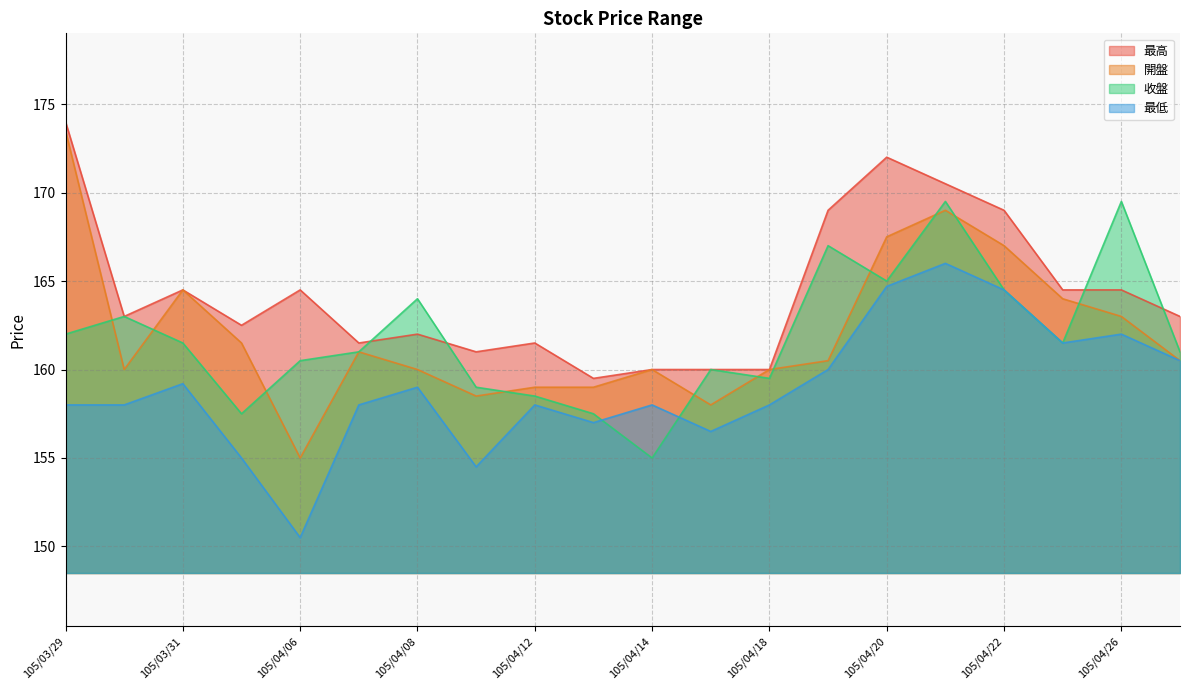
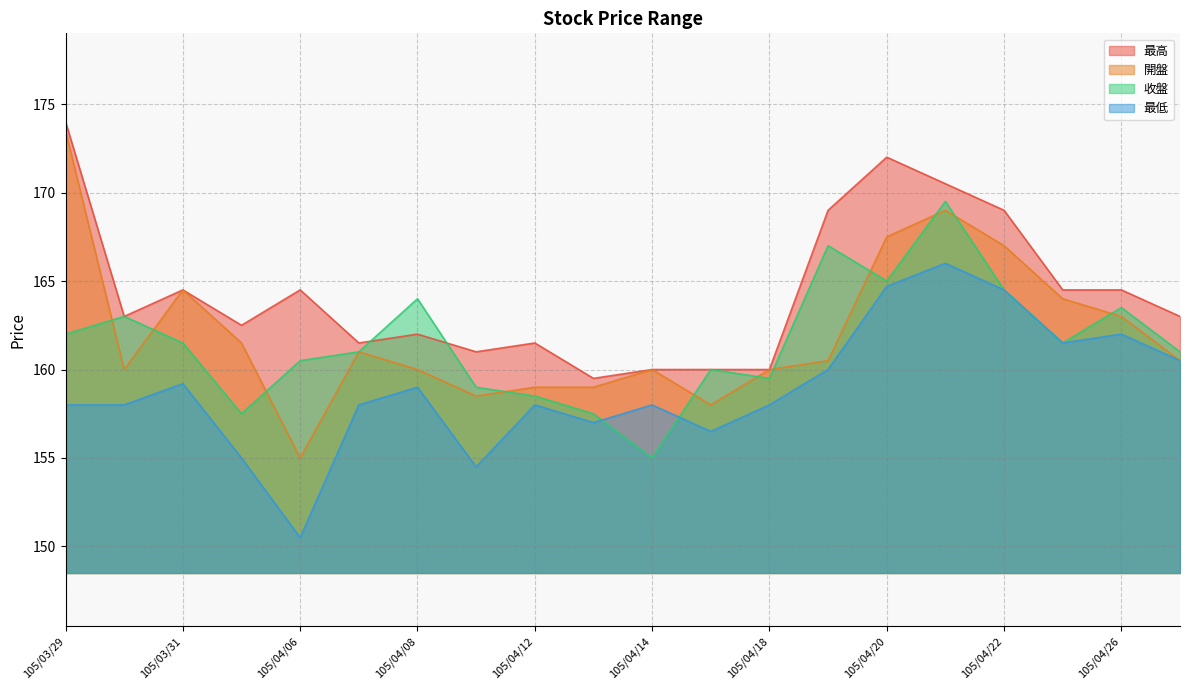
收盤, 105/04/26: 169.5 -> 163.5
